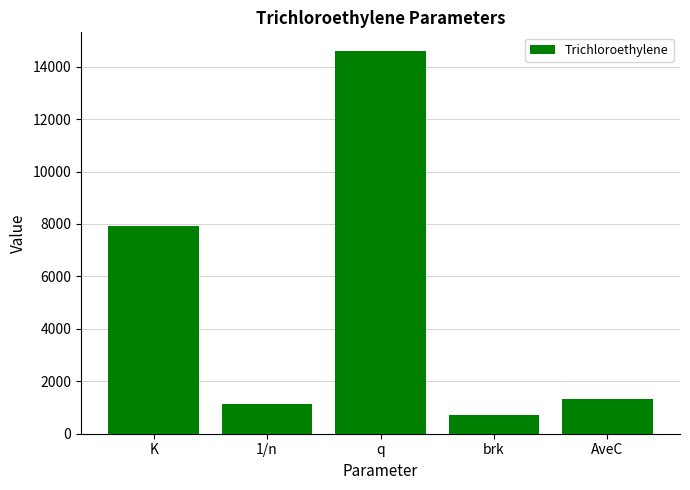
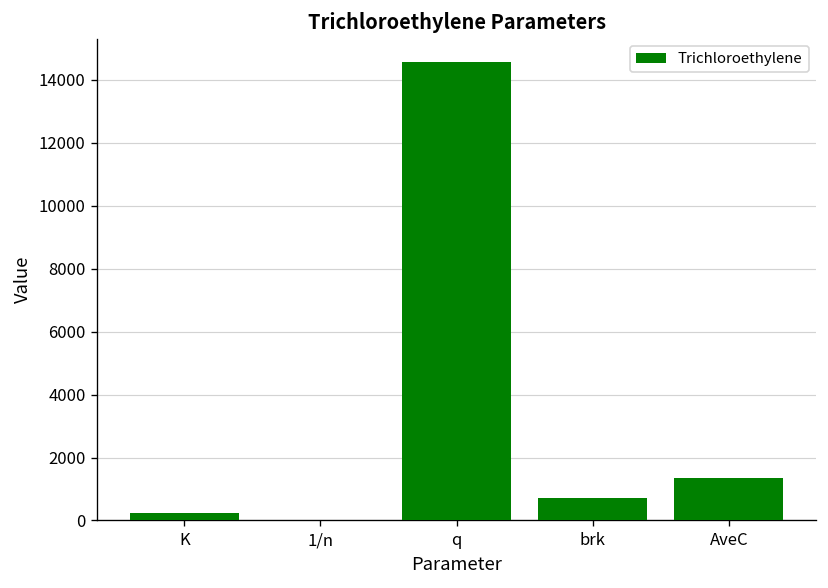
K: 7900 -> 200
1/n: 1200 -> 0
